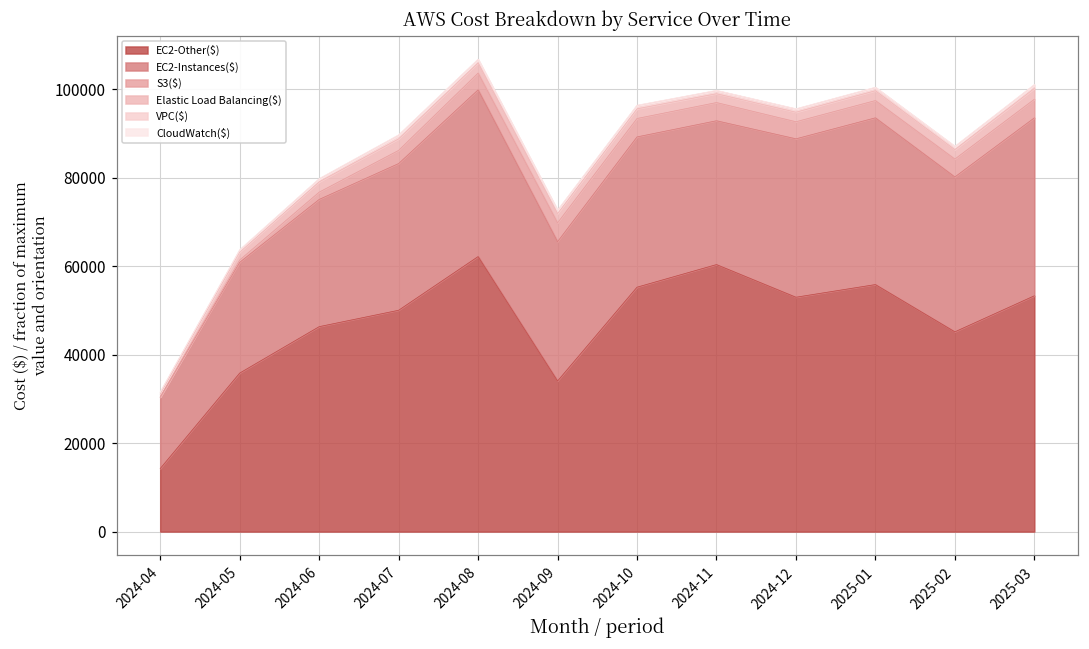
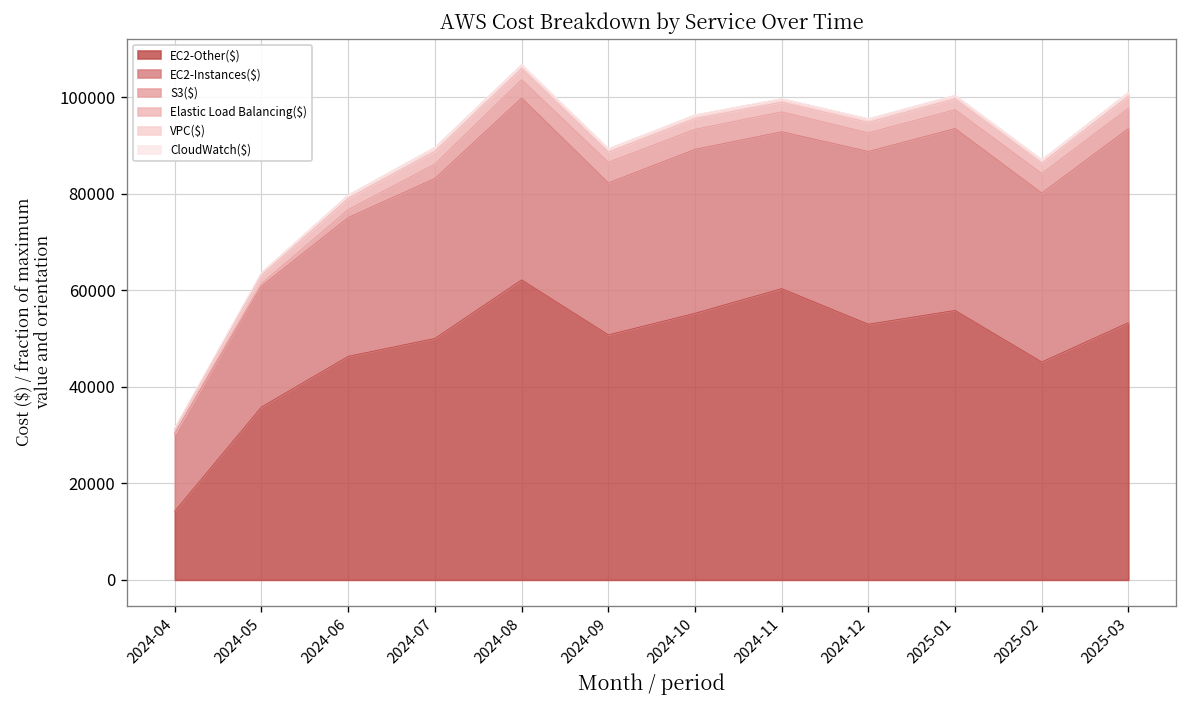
EC2-Other($), 2024-09: 34000 -> 51000
